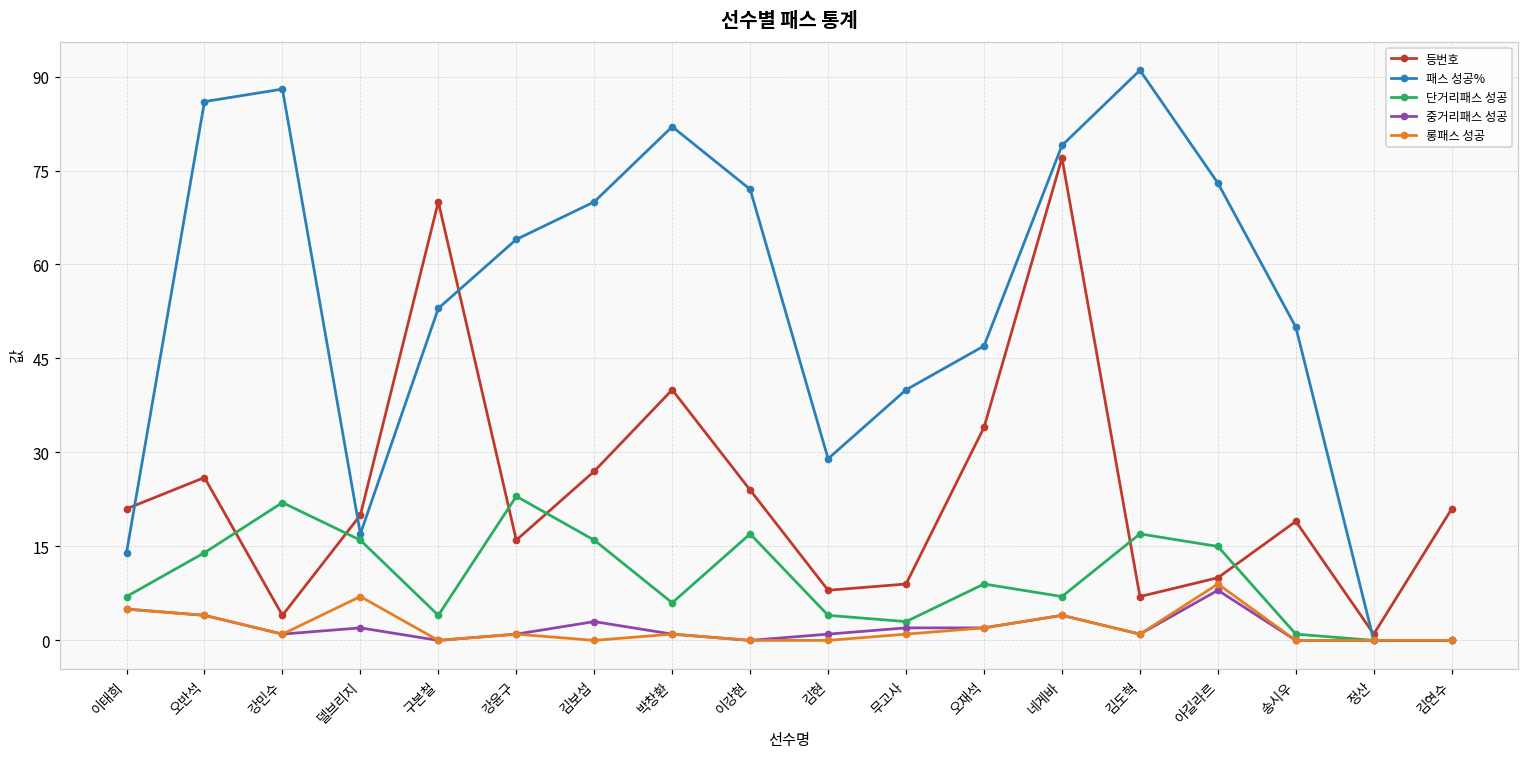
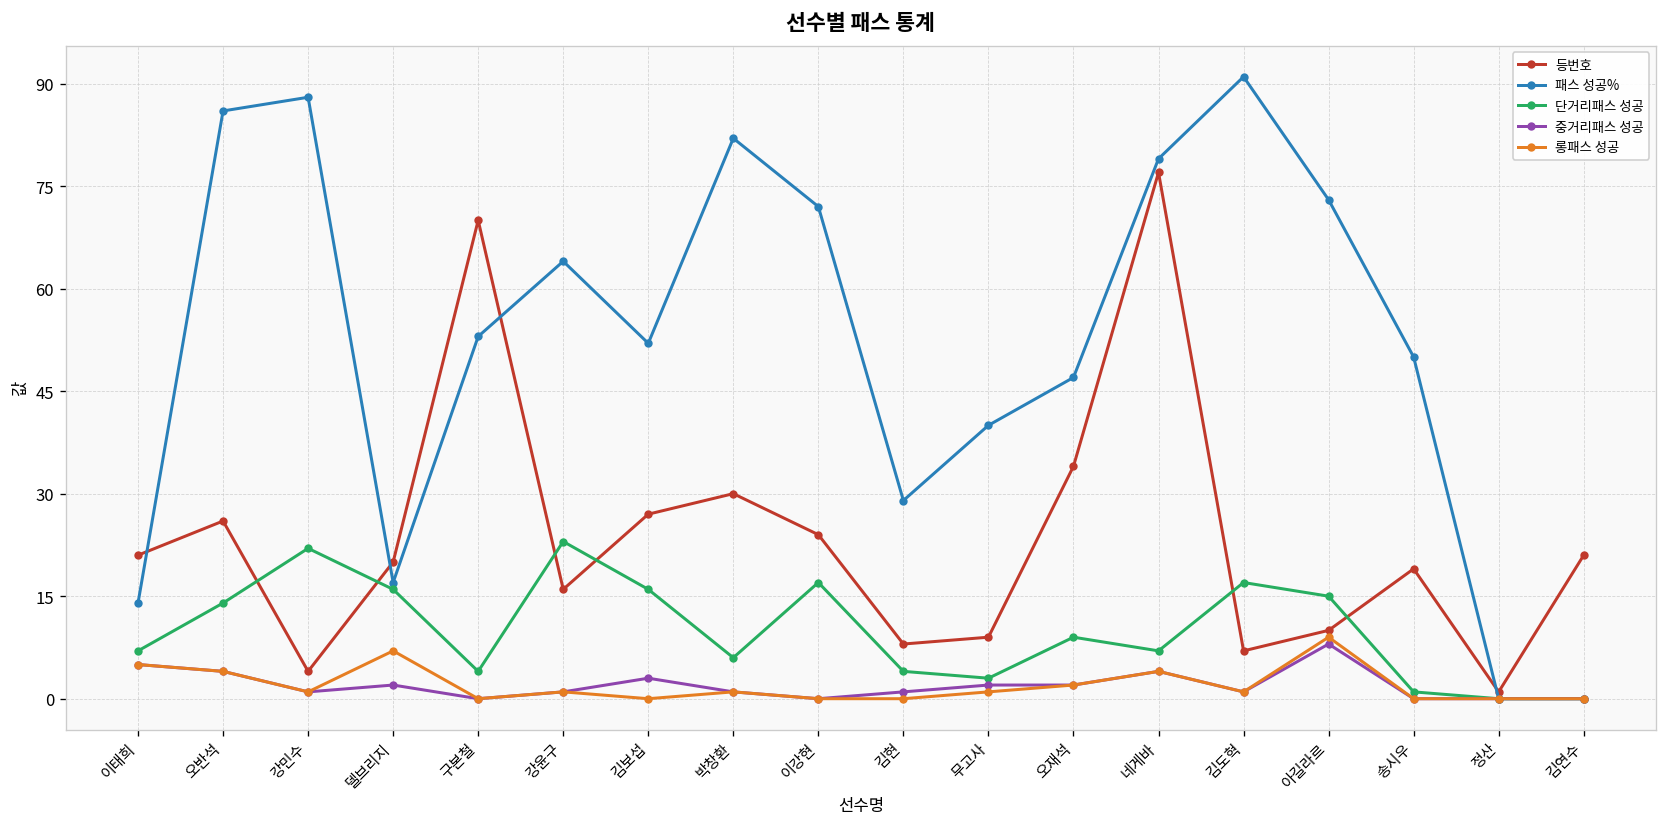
패스 성공%, 김보섭: 70 -> 52
등번호, 박창환: 40 -> 30
